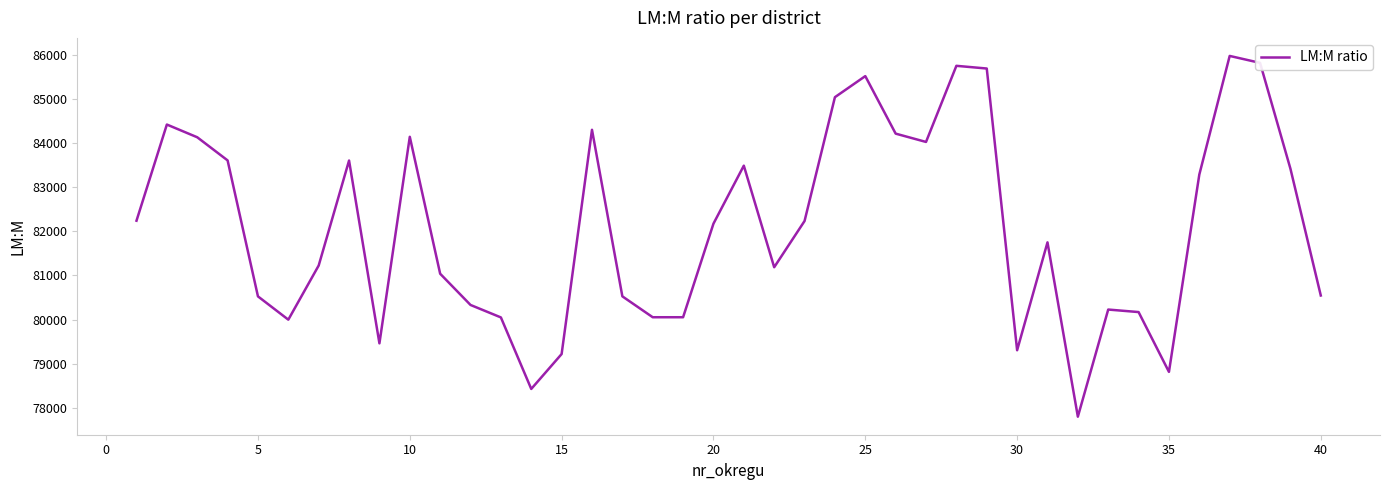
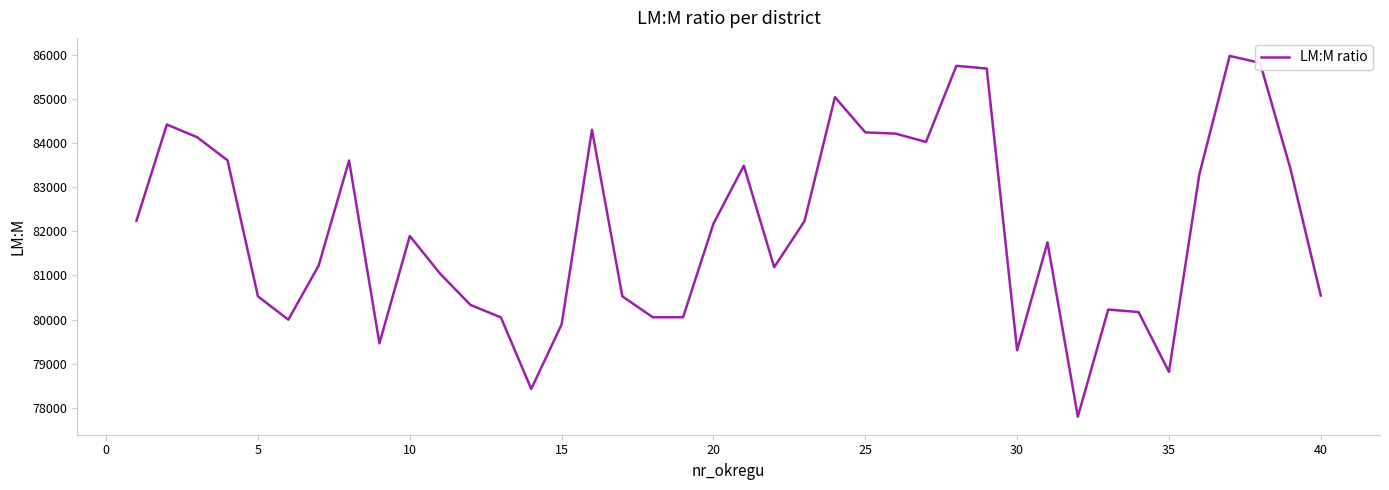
10: 84100 -> 81900
15: 79200 -> 79900
25: 85500 -> 84200
